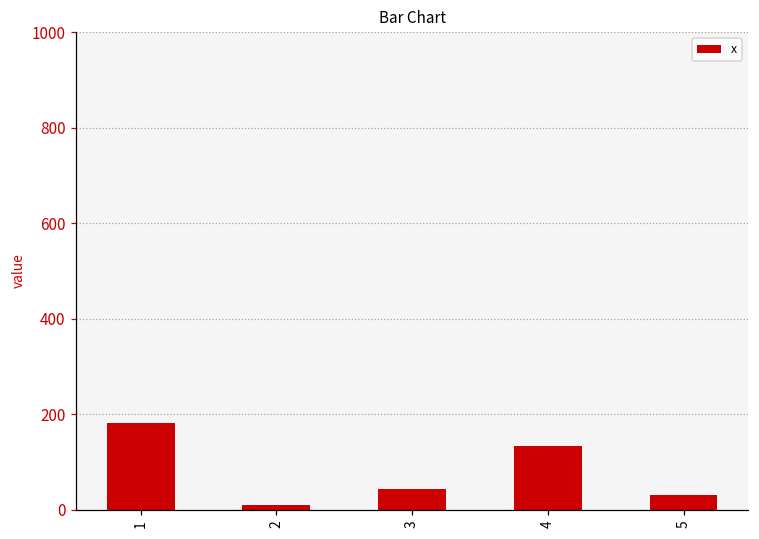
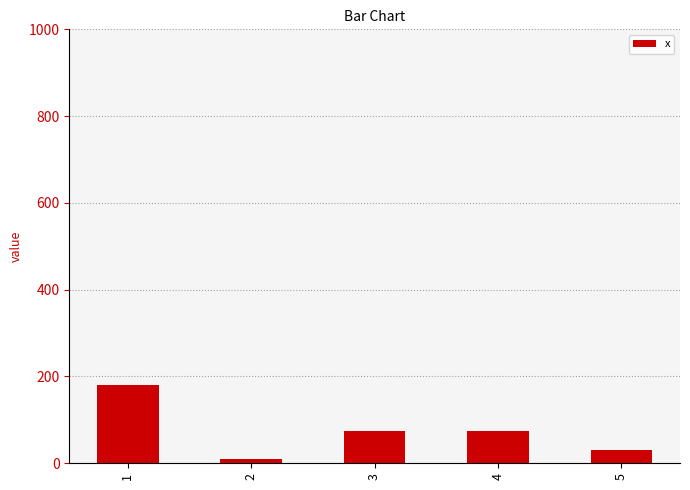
3: 40 -> 70
4: 130 -> 70
